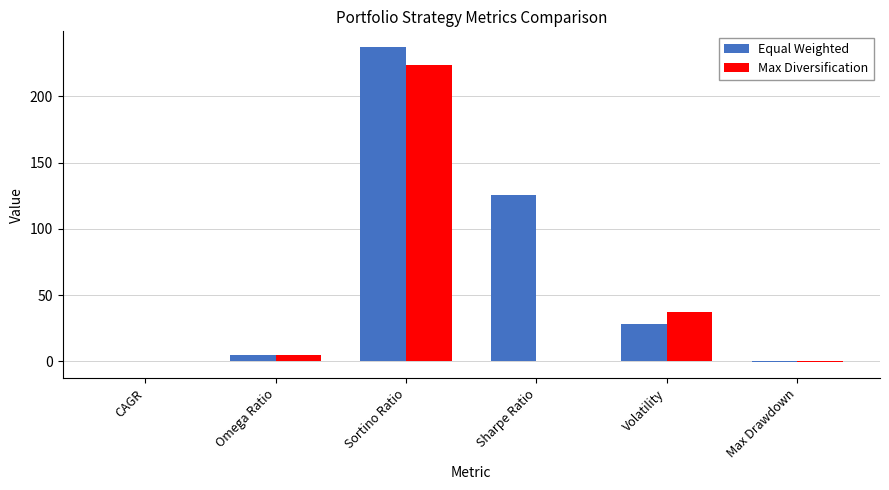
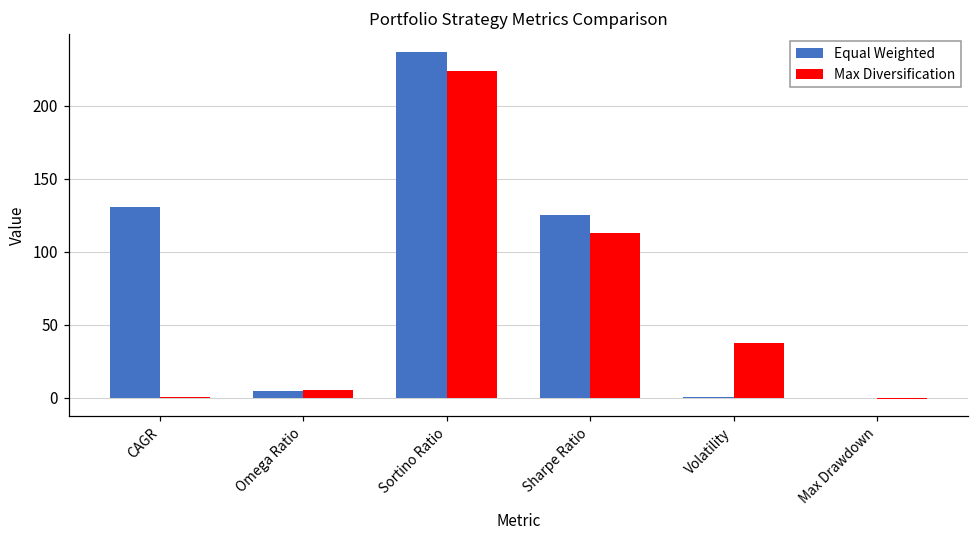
Equal Weighted, CAGR: 0 -> 131
Max Diversification, Sharpe Ratio: 1 -> 113
Equal Weighted, Volatility: 28 -> 0
